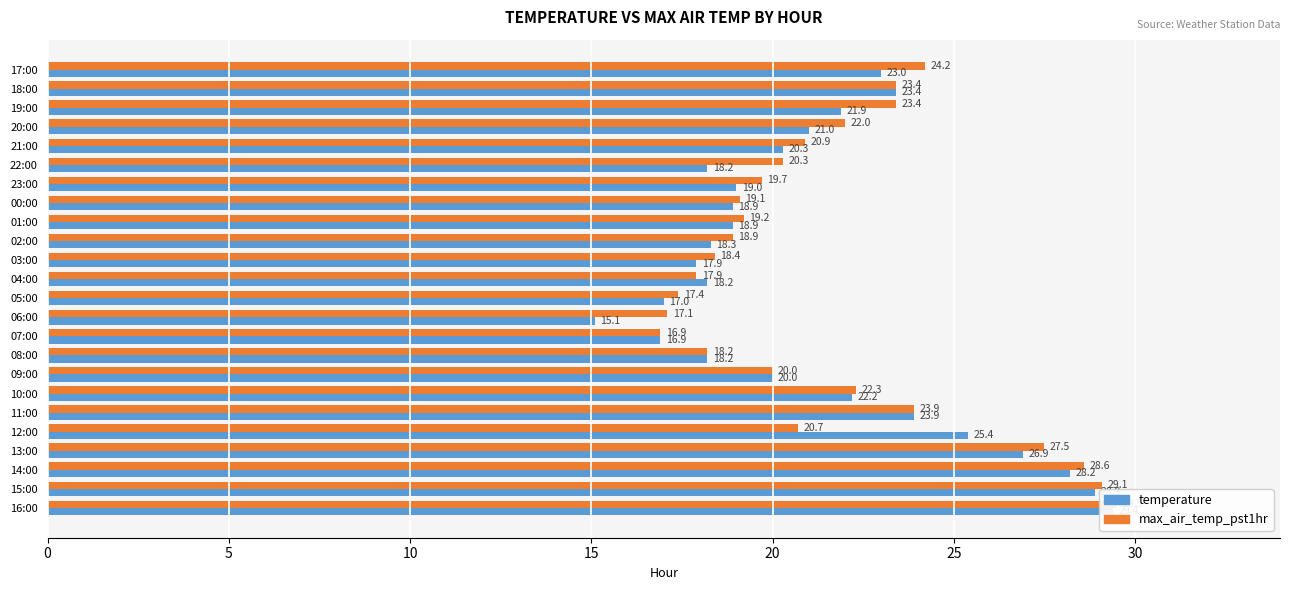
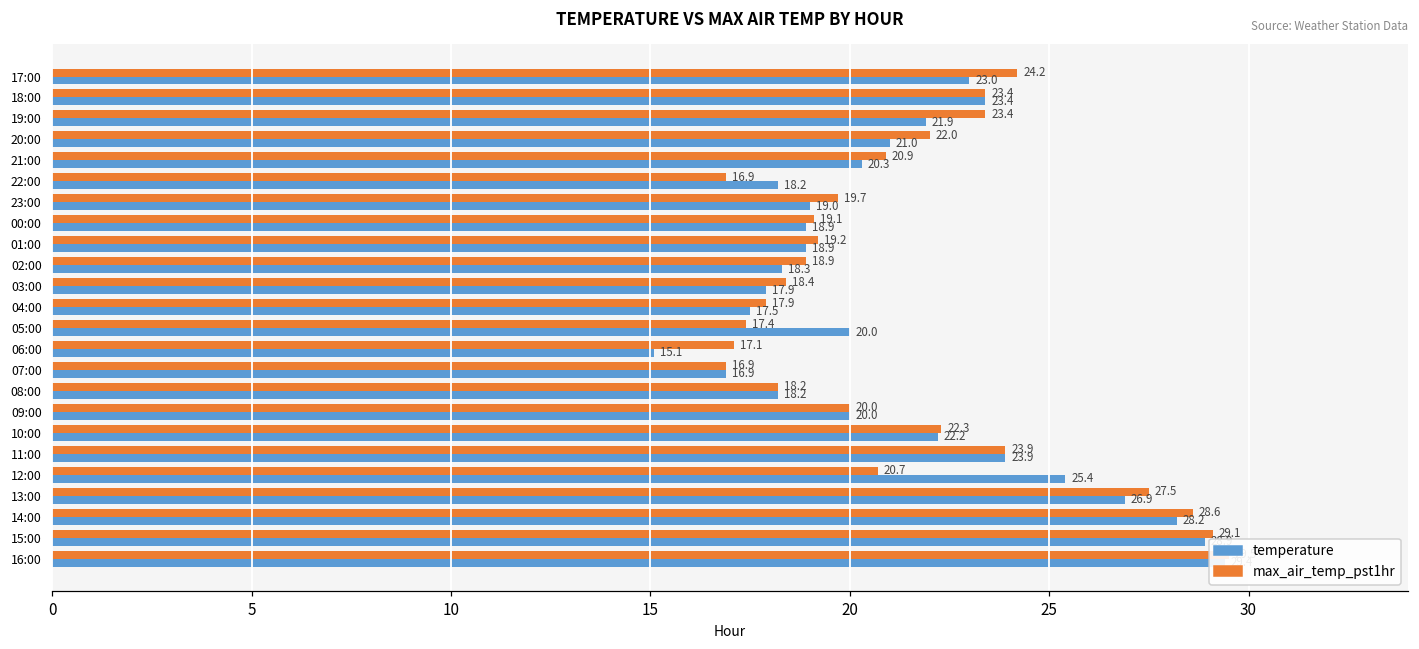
max_air_temp_pst1hr, 22:00: 20.3 -> 16.9
temperature, 04:00: 18.2 -> 17.5
temperature, 05:00: 17.0 -> 20.0
